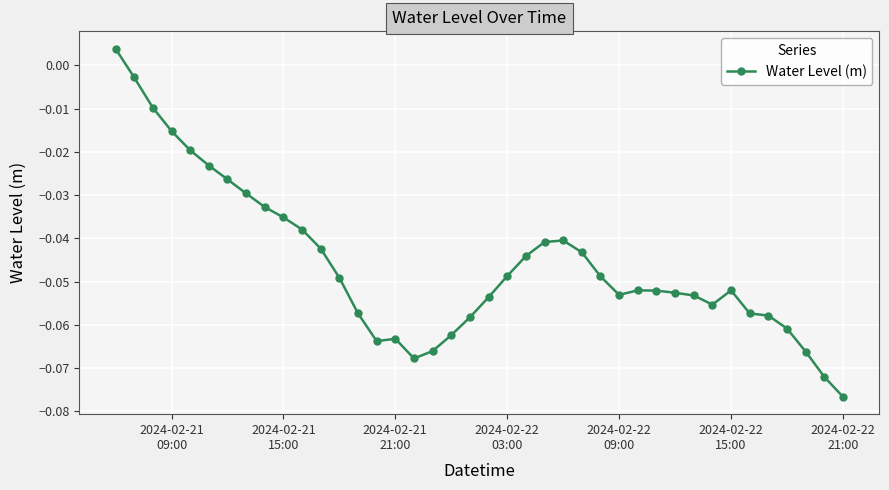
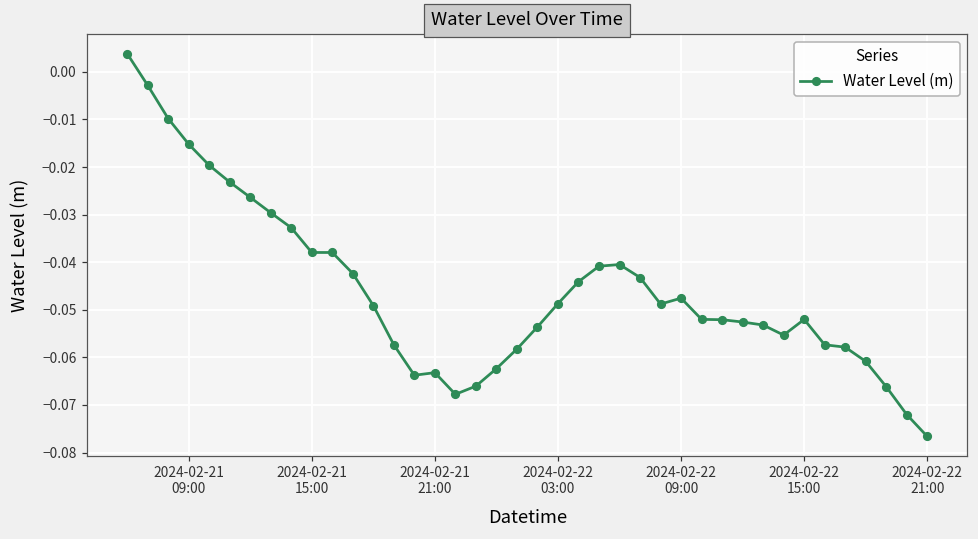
2024-02-21 15:00: -0.035 -> -0.038
2024-02-22 09:00: -0.053 -> -0.048
